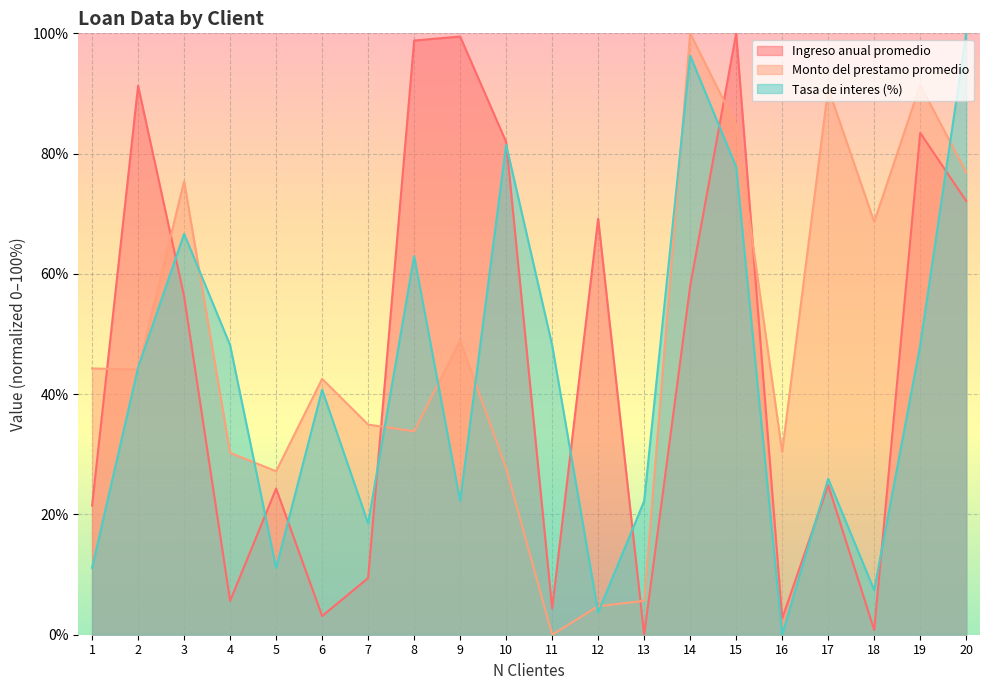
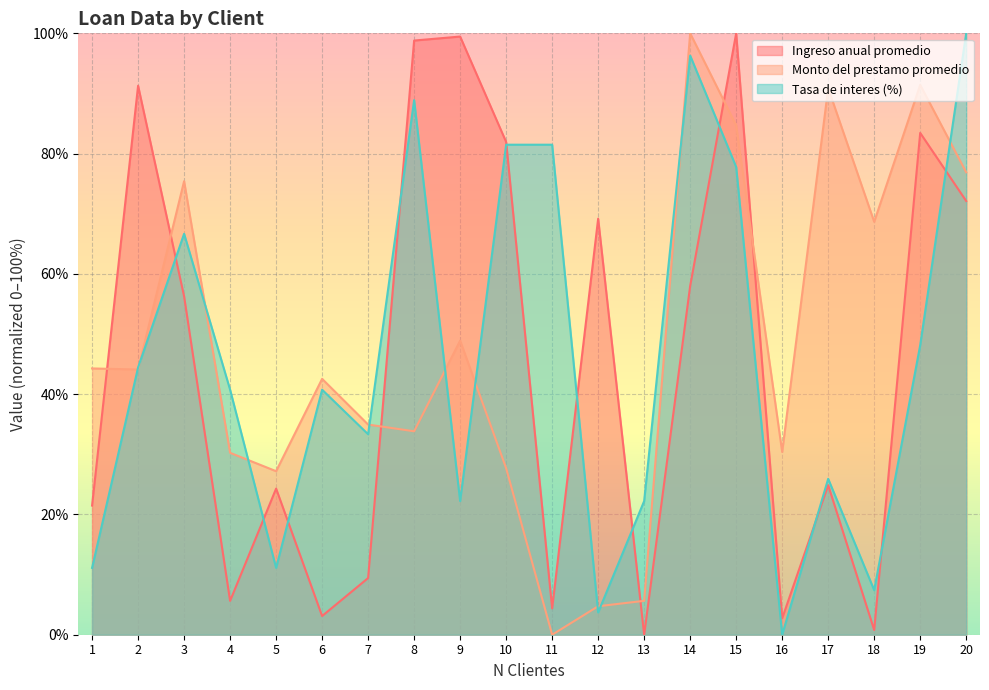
Tasa de interes (%), 4: 48% -> 41%
Tasa de interes (%), 7: 19% -> 33%
Tasa de interes (%), 8: 63% -> 89%
Tasa de interes (%), 11: 48% -> 81%
